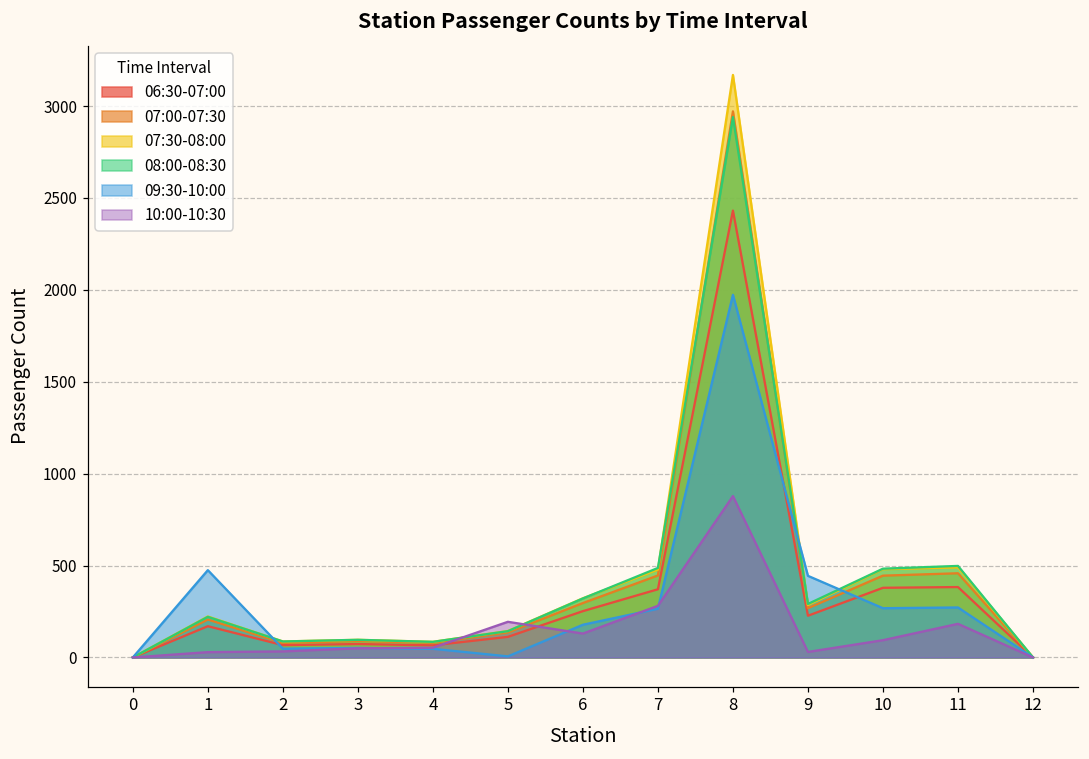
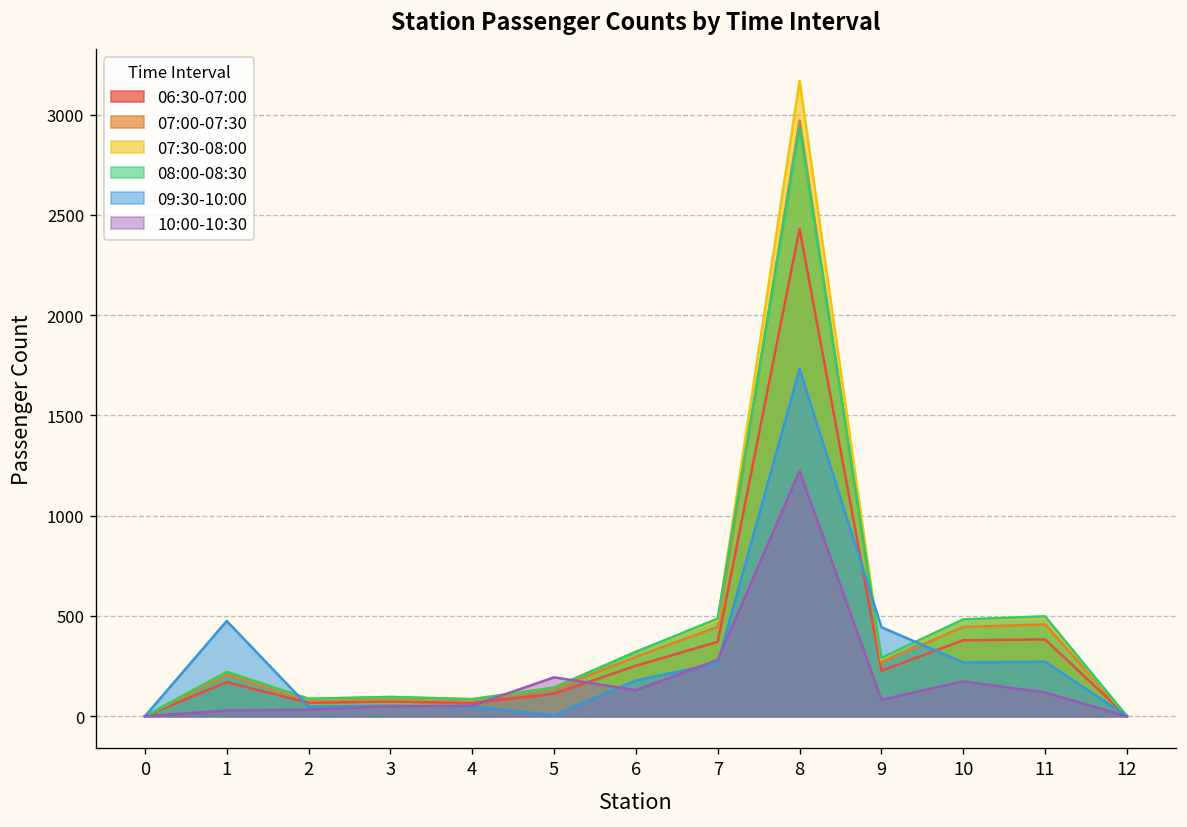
09:30-10:00, 8: 1970 -> 1730
10:00-10:30, 8: 880 -> 1220
10:00-10:30, 9: 30 -> 80
10:00-10:30, 10: 90 -> 170
10:00-10:30, 11: 180 -> 120
